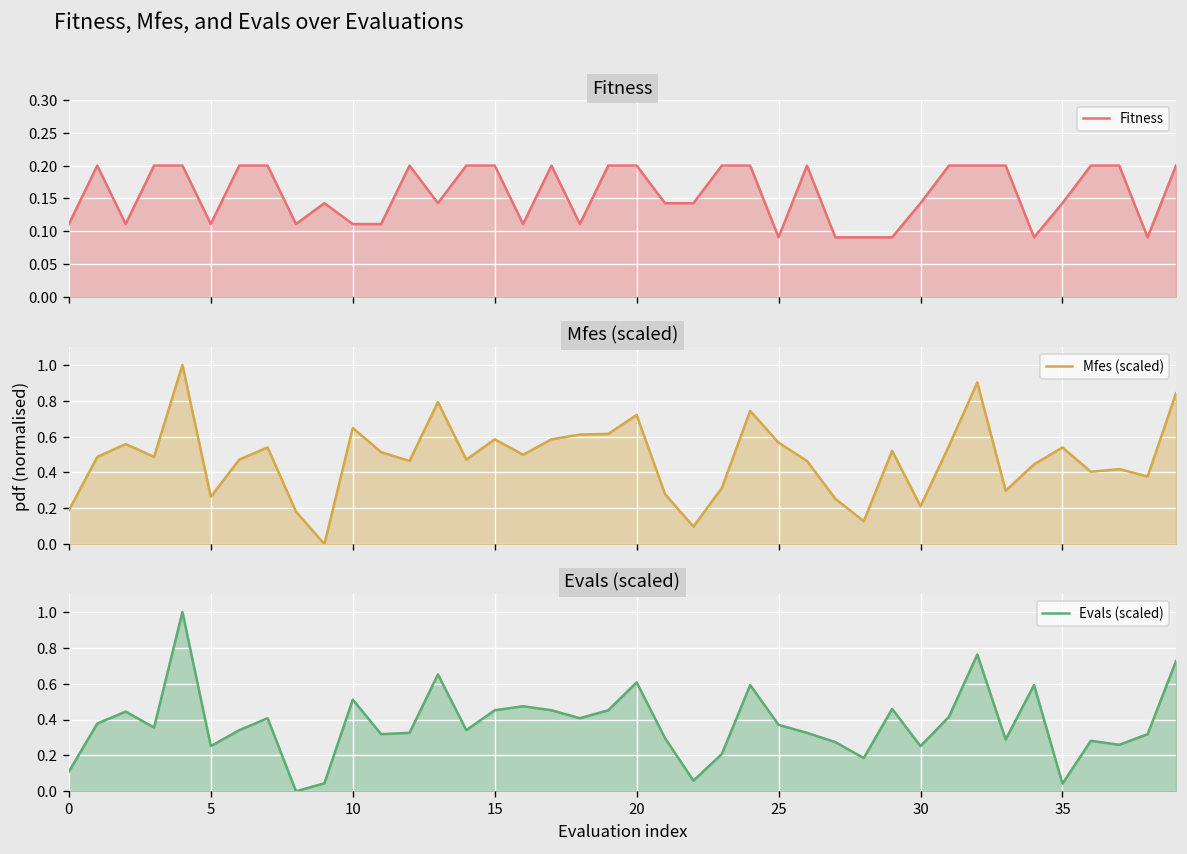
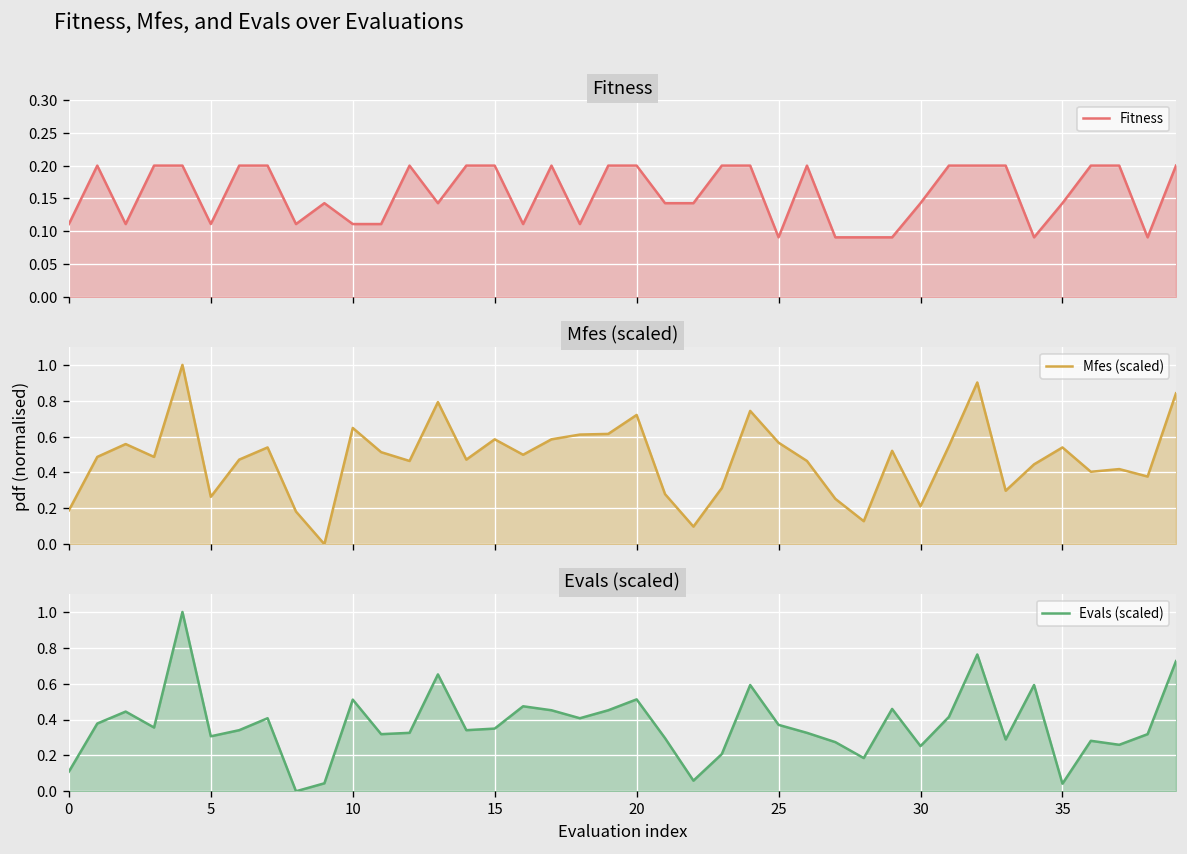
Evals (scaled), 5: 0.25 -> 0.31
Evals (scaled), 15: 0.45 -> 0.35
Evals (scaled), 20: 0.61 -> 0.51
